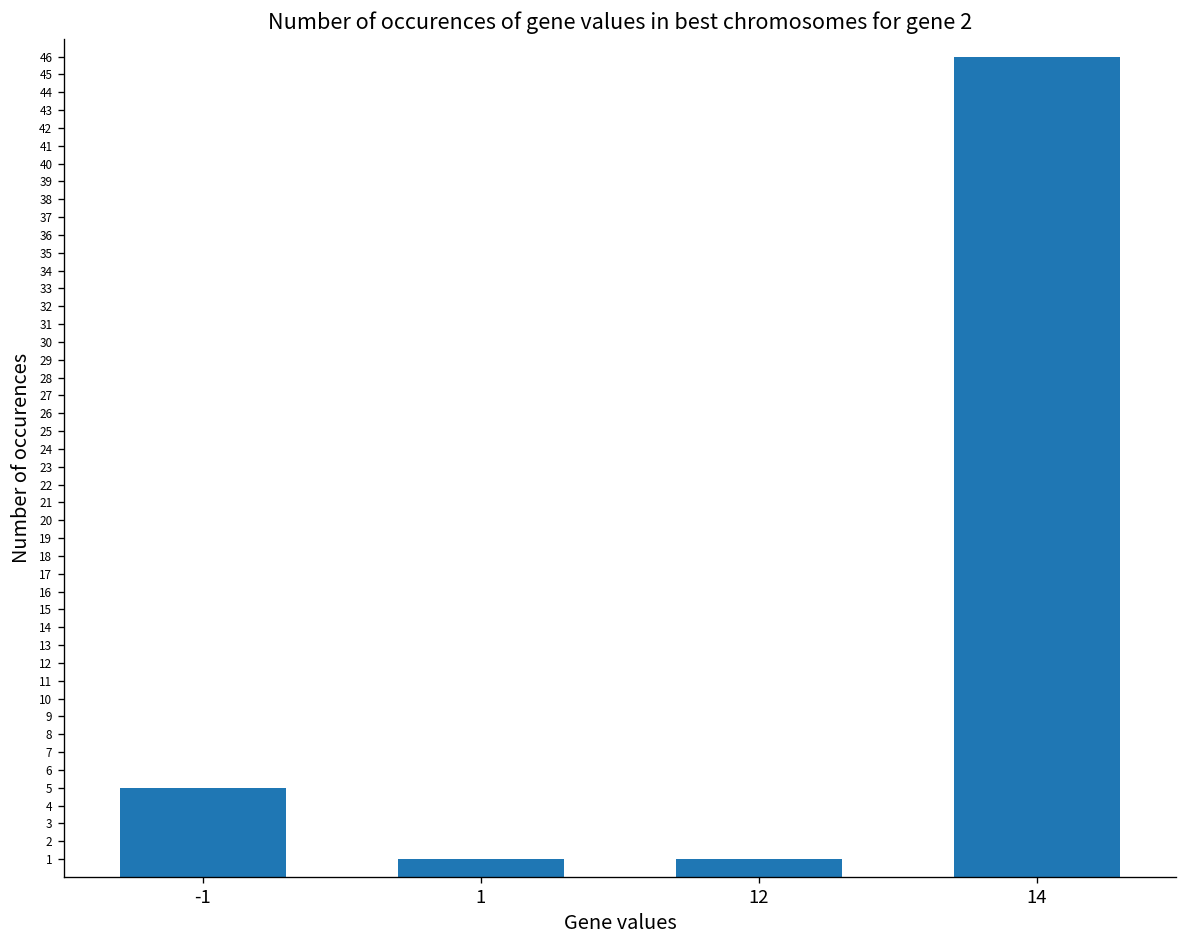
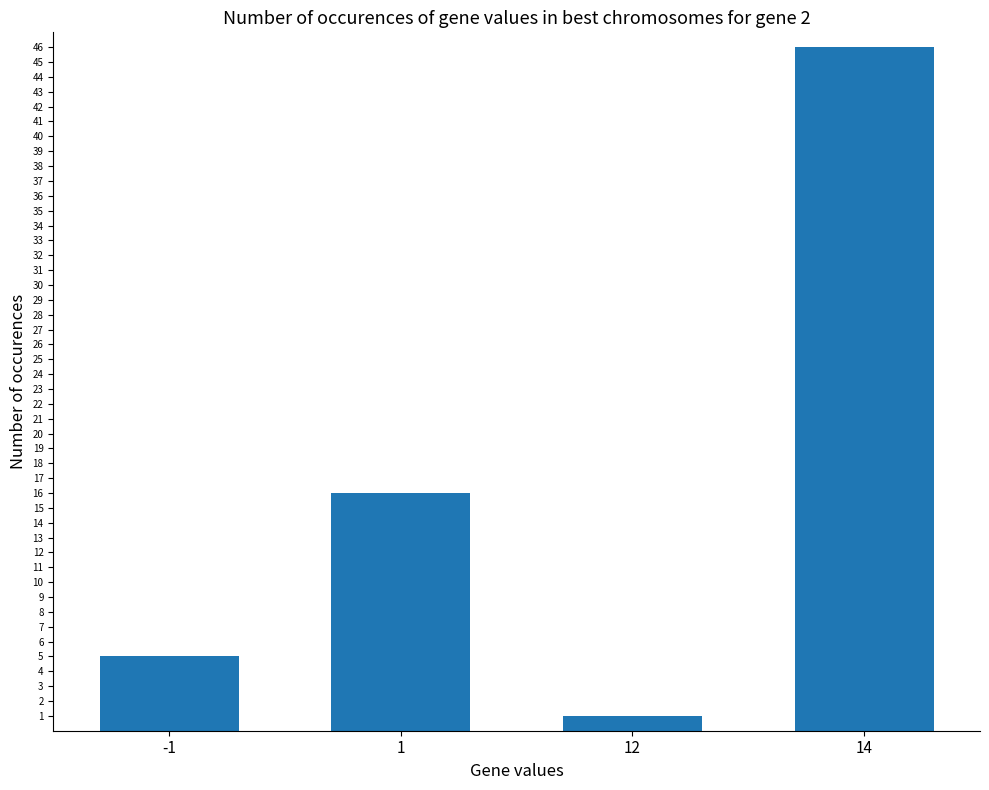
1: 1 -> 16
